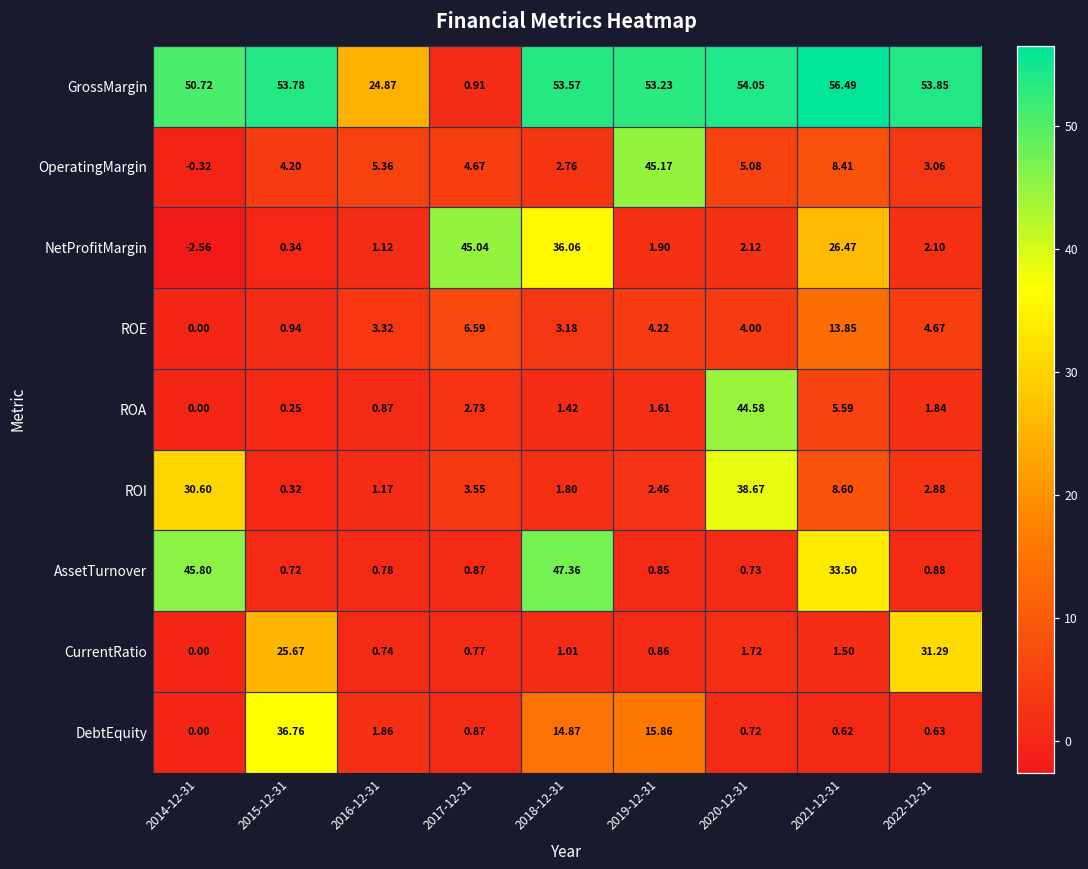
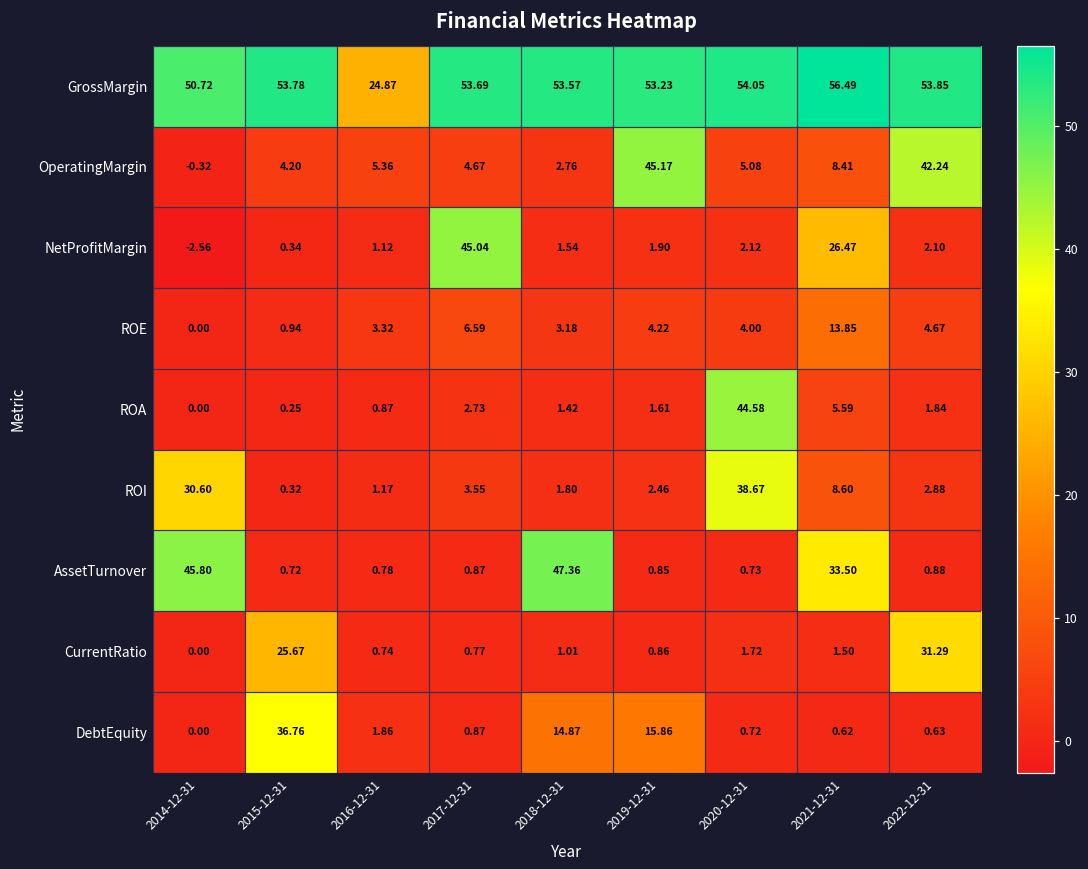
GrossMargin, 2017-12-31: 0.91 -> 53.69
OperatingMargin, 2022-12-31: 3.06 -> 42.24
NetProfitMargin, 2018-12-31: 36.06 -> 1.54
